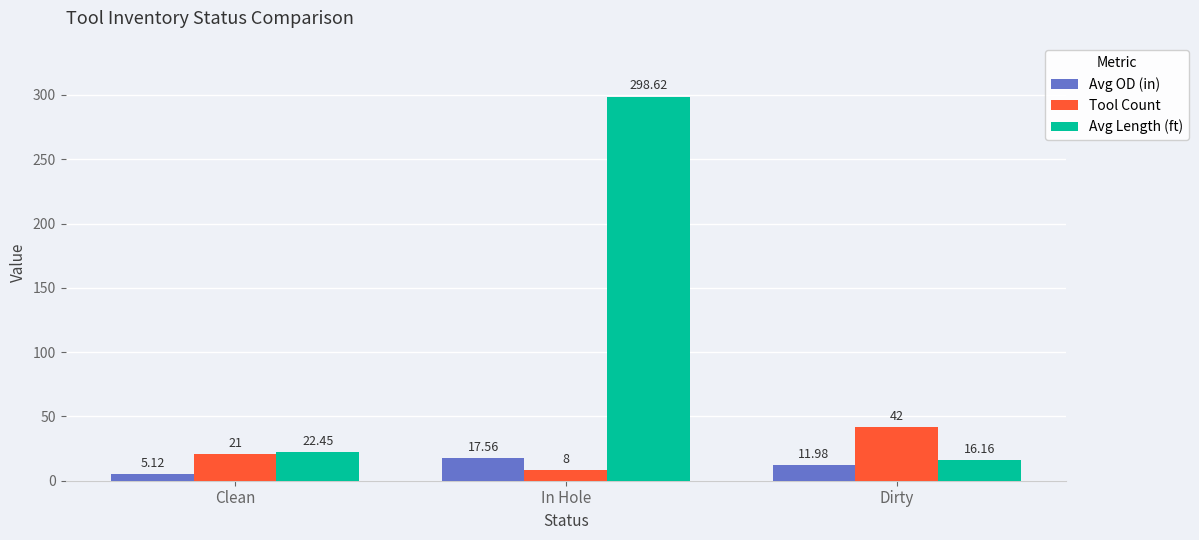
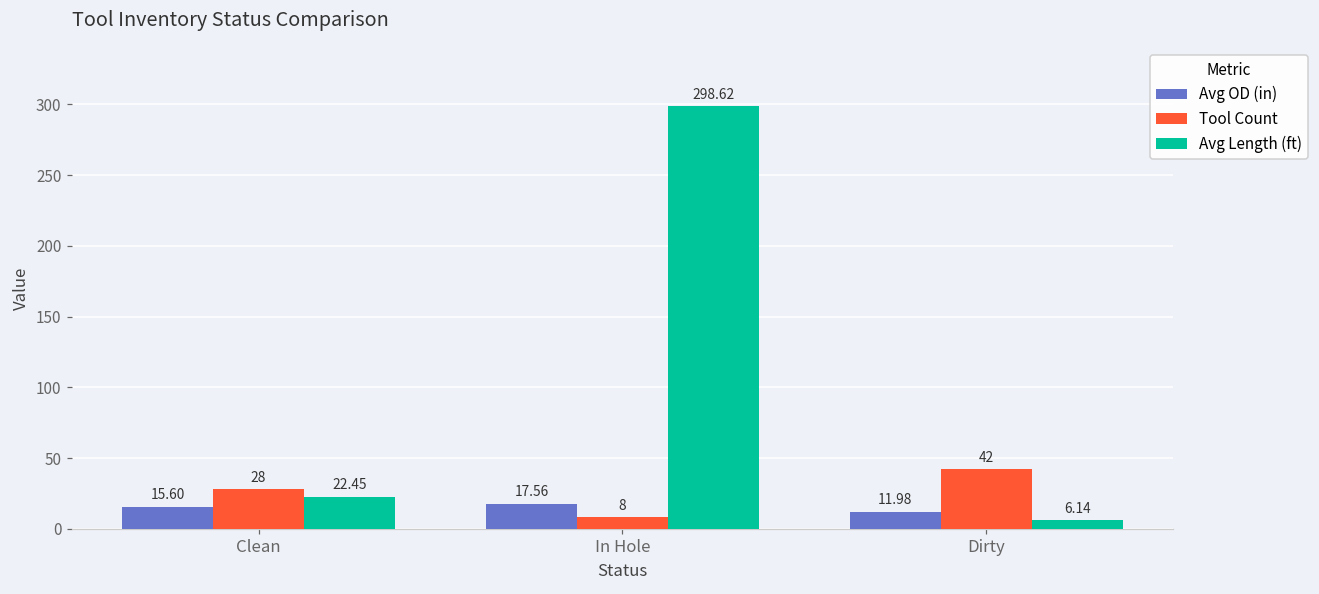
Avg OD (in), Clean: 5.12 -> 15.60
Tool Count, Clean: 21 -> 28
Avg Length (ft), Dirty: 16.16 -> 6.14
